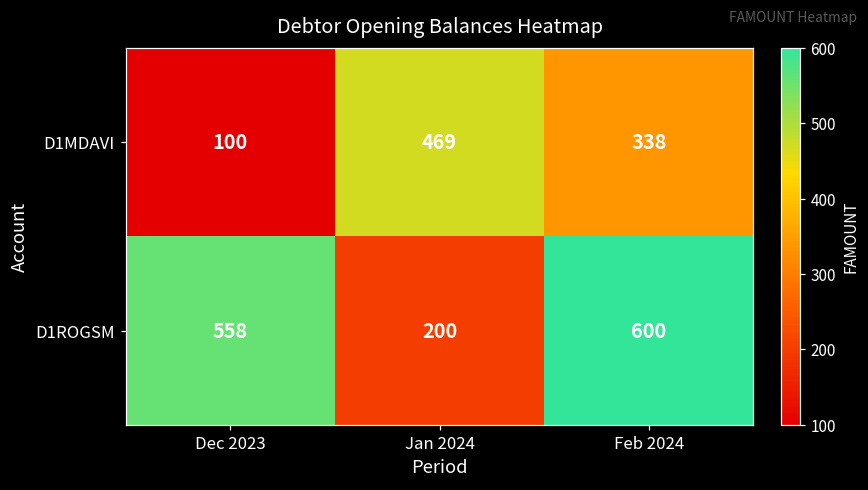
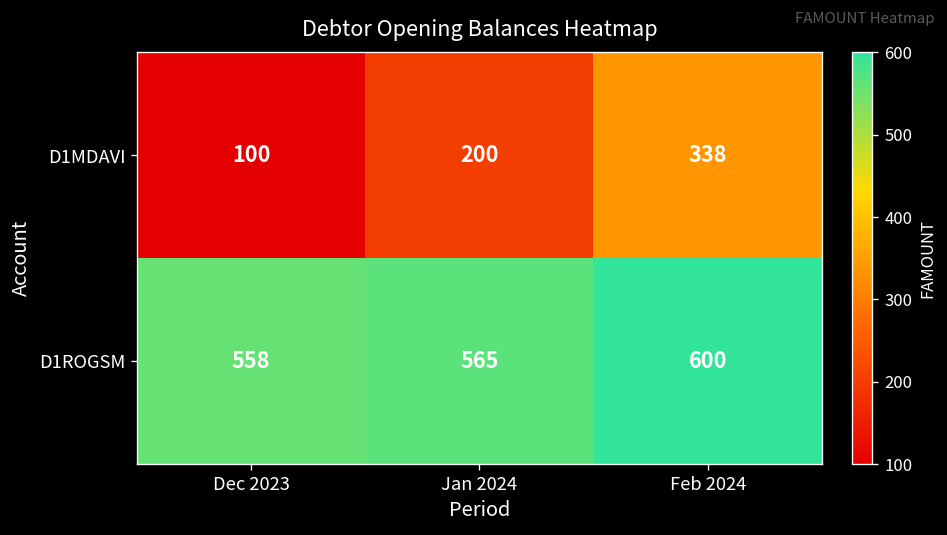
D1MDAVI, Jan 2024: 469 -> 200
D1ROGSM, Jan 2024: 200 -> 565
